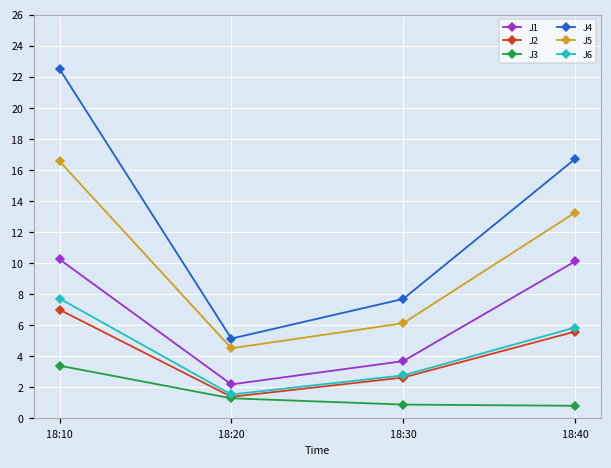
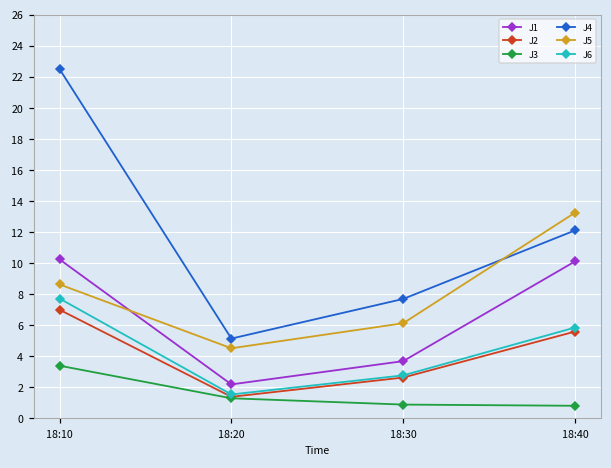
J5, 18:10: 16.6 -> 8.6
J4, 18:40: 16.7 -> 12.1
